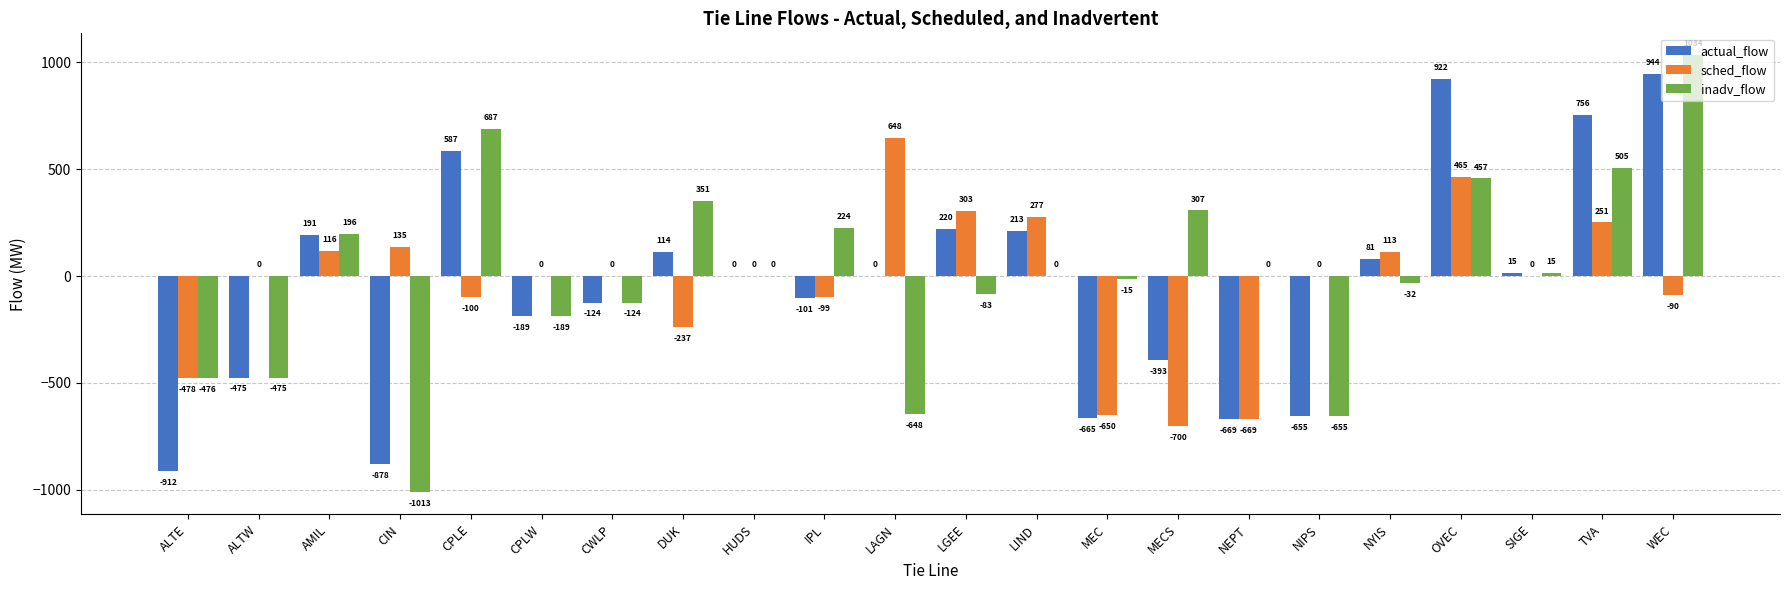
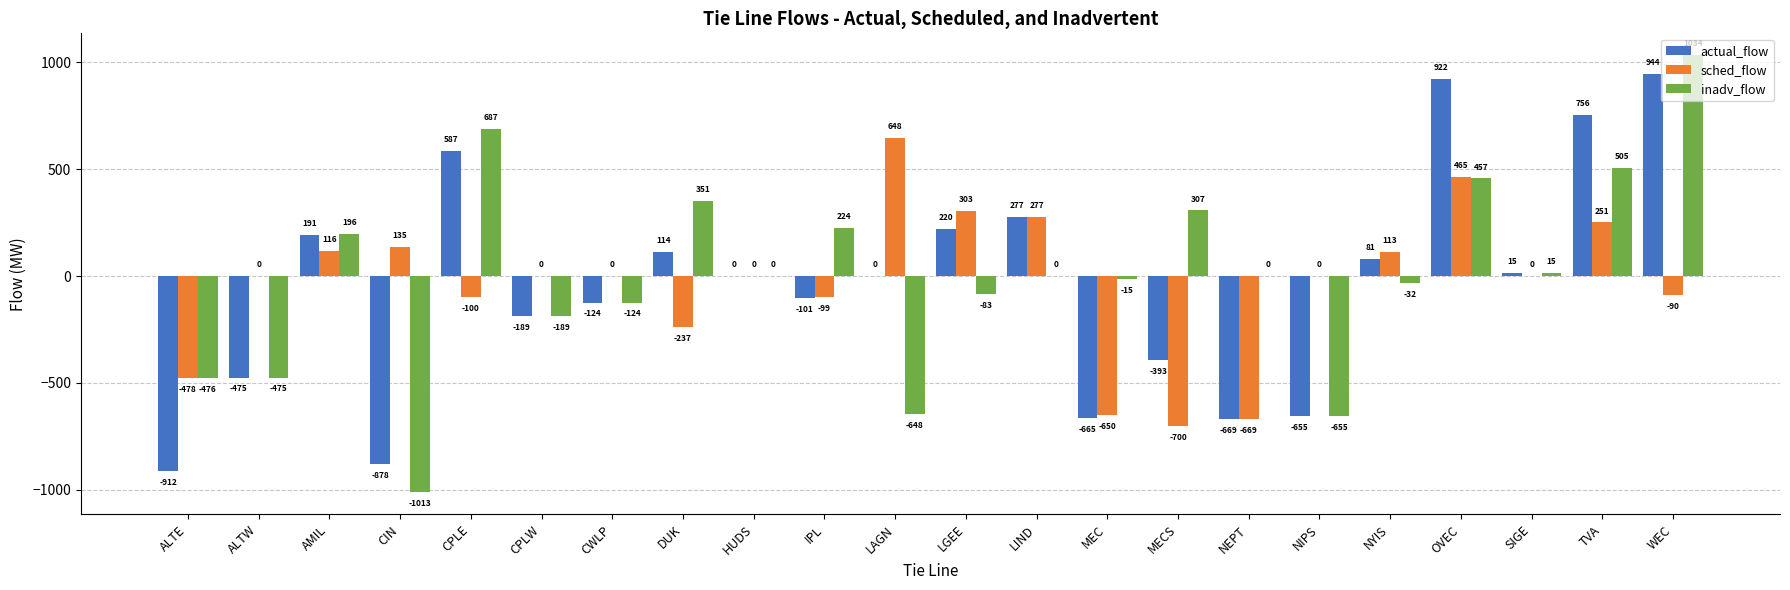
actual_flow, LIND: 213 -> 277
